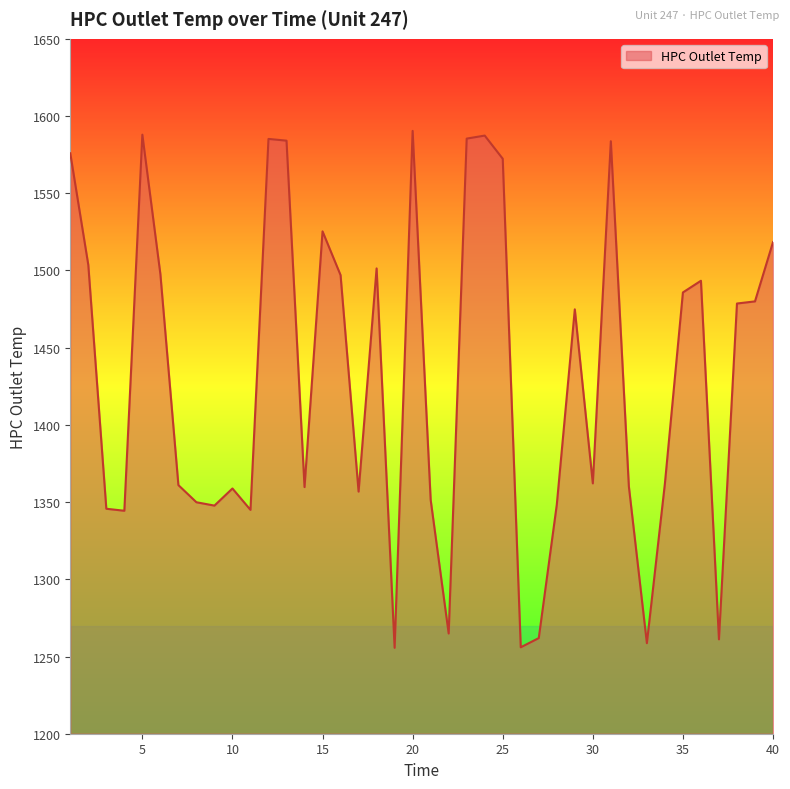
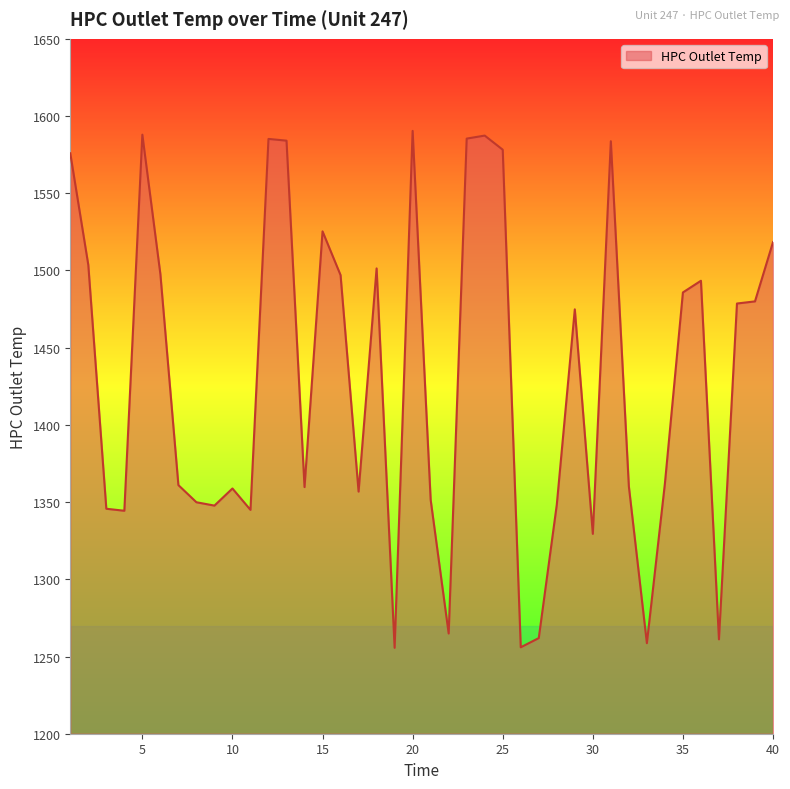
25: 1572 -> 1578
30: 1362 -> 1329
